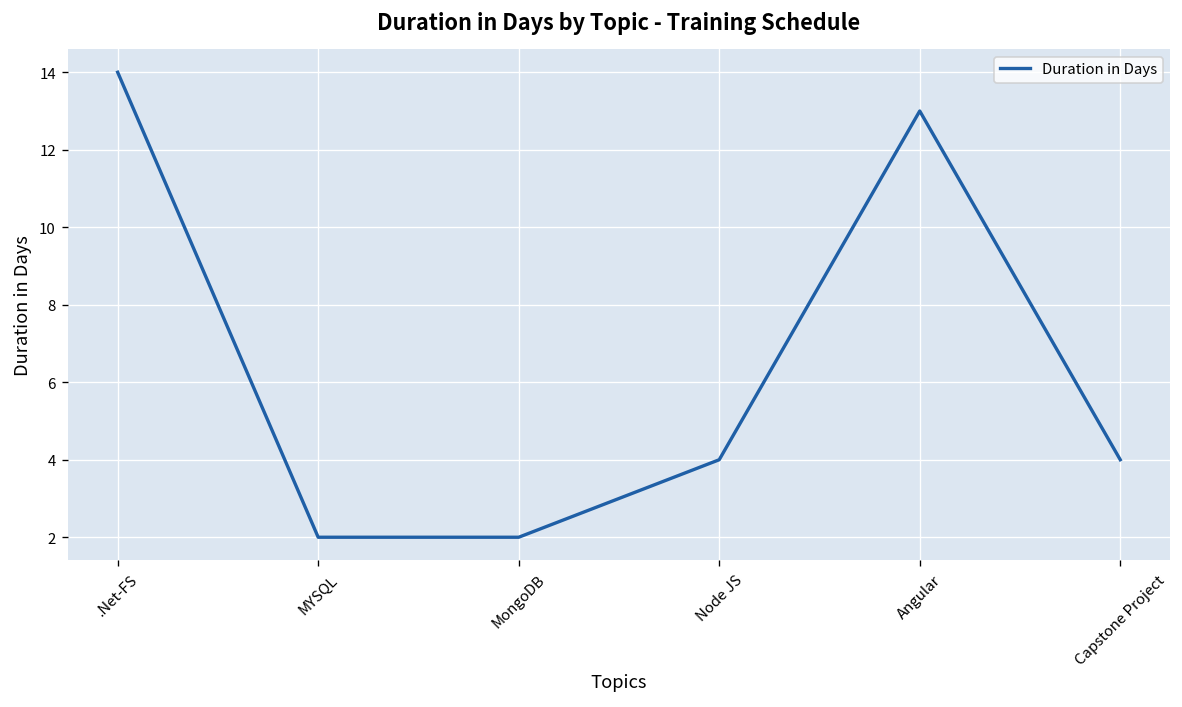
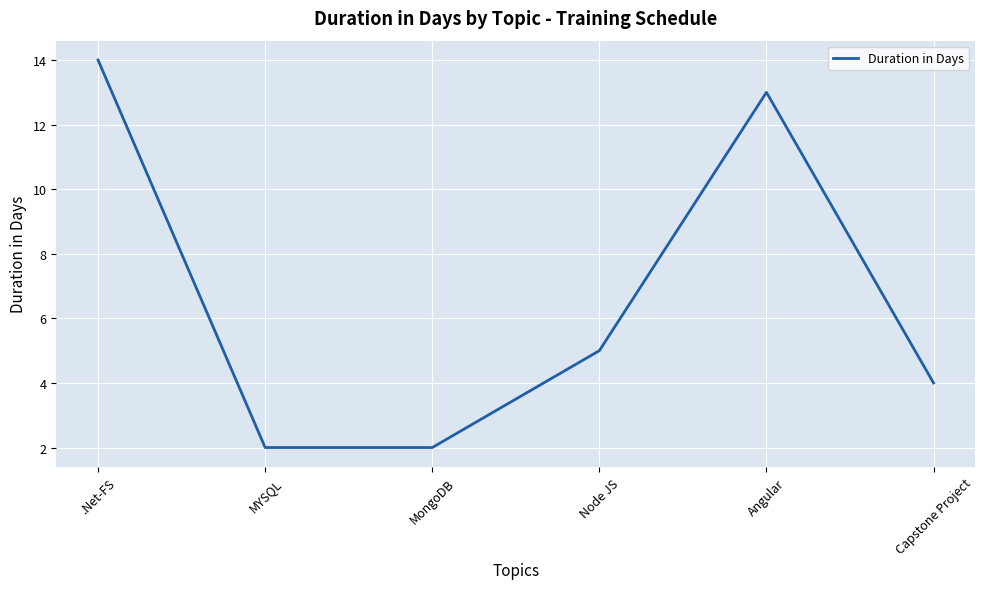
Node JS: 4 -> 5
